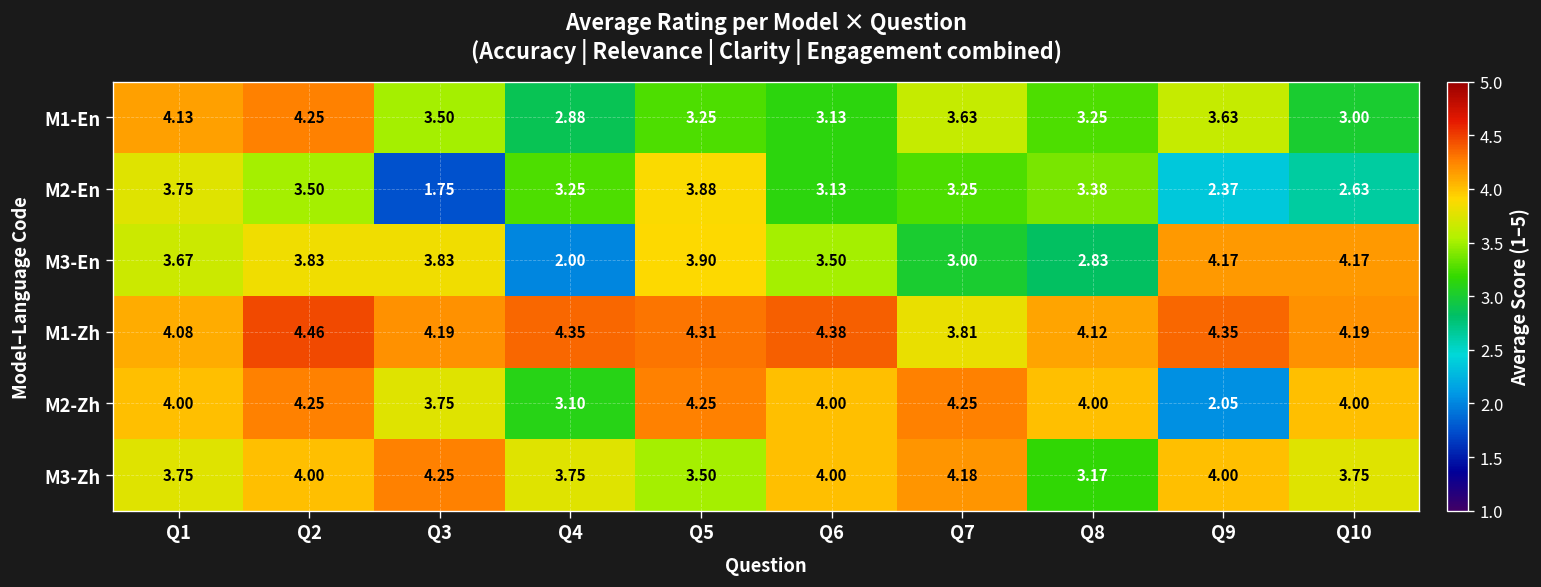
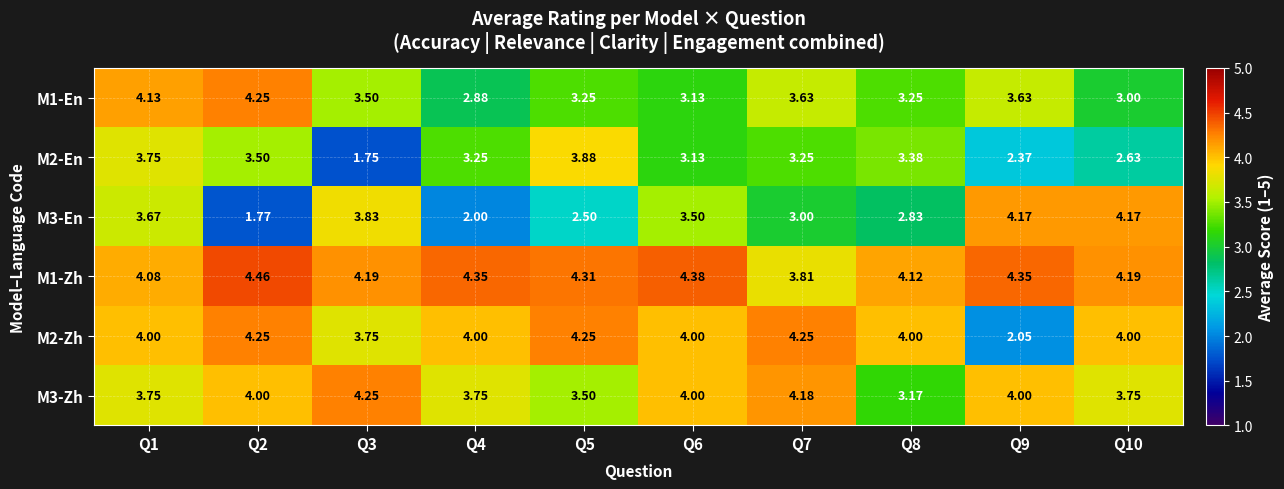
M3-En, Q2: 3.83 -> 1.77
M3-En, Q5: 3.90 -> 2.50
M2-Zh, Q4: 3.10 -> 4.00
